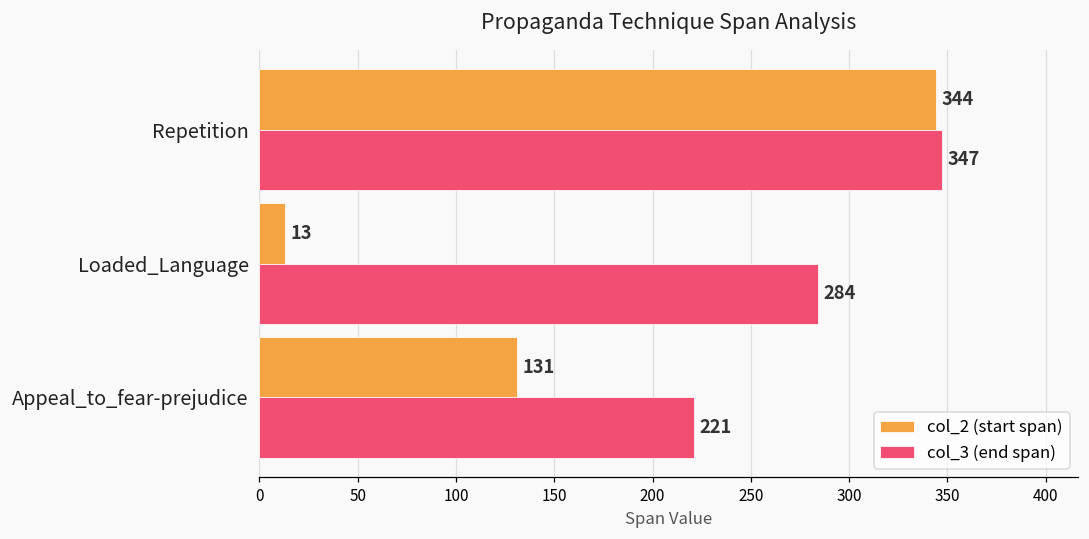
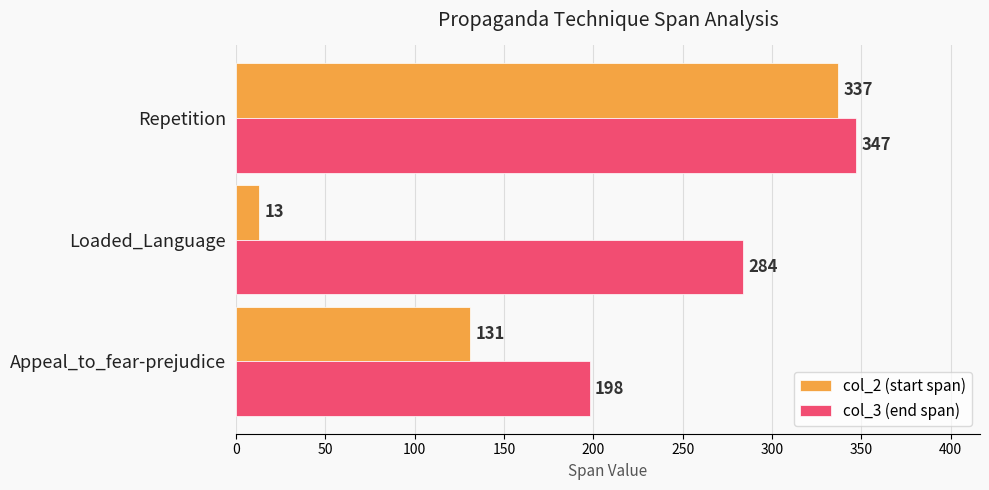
col_2 (start span), Repetition: 344 -> 337
col_3 (end span), Appeal_to_fear-prejudice: 221 -> 198
